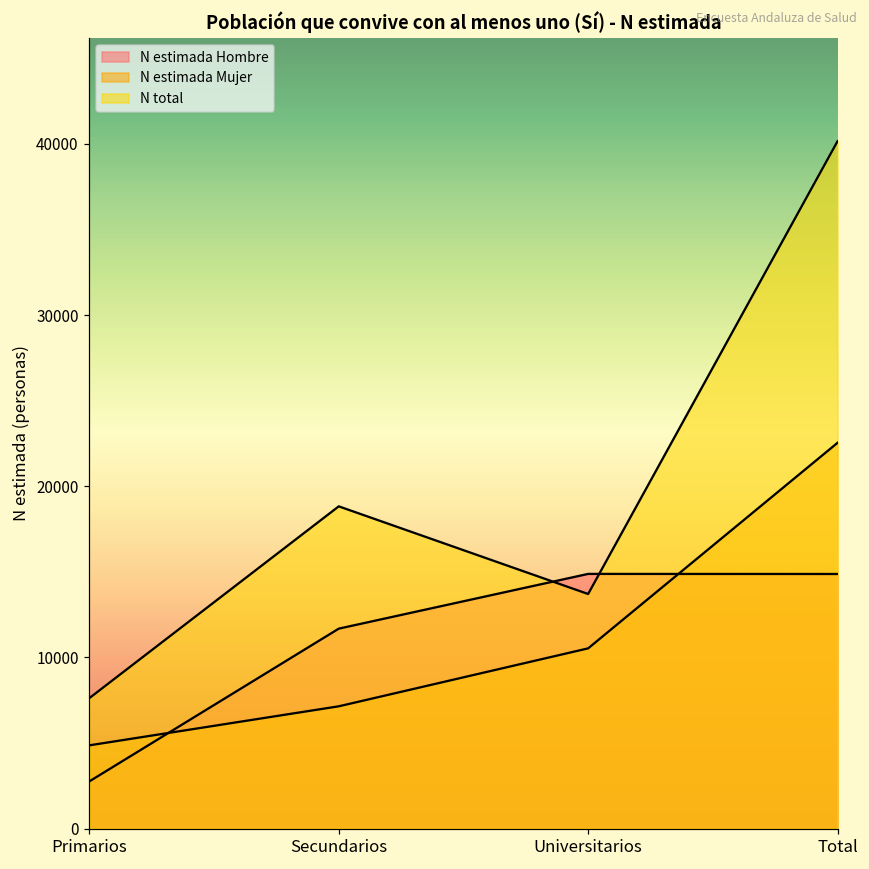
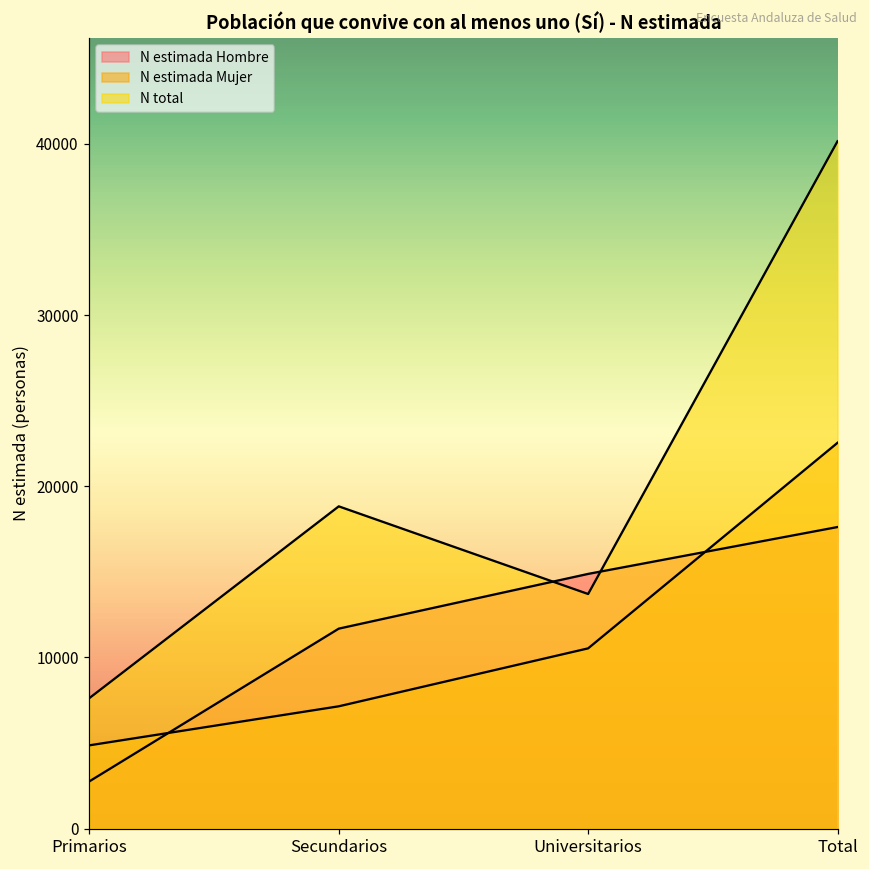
N estimada Hombre, Total: 14900 -> 17600
